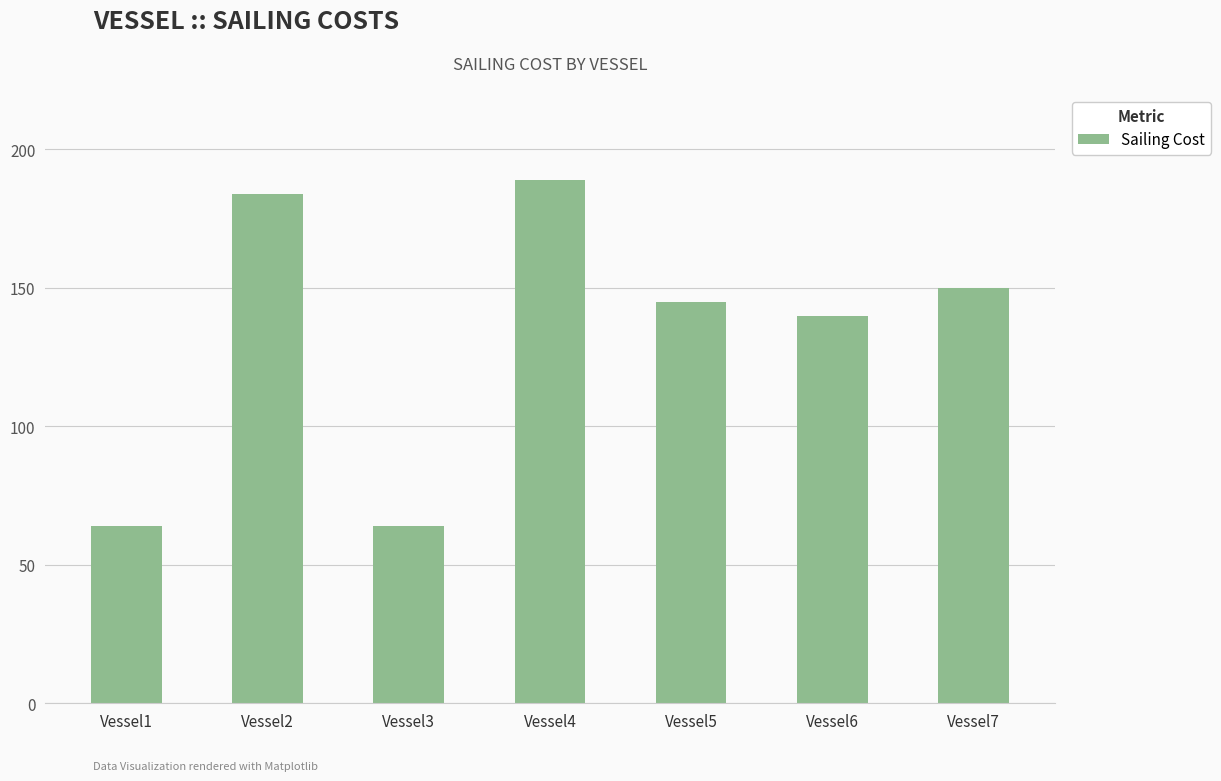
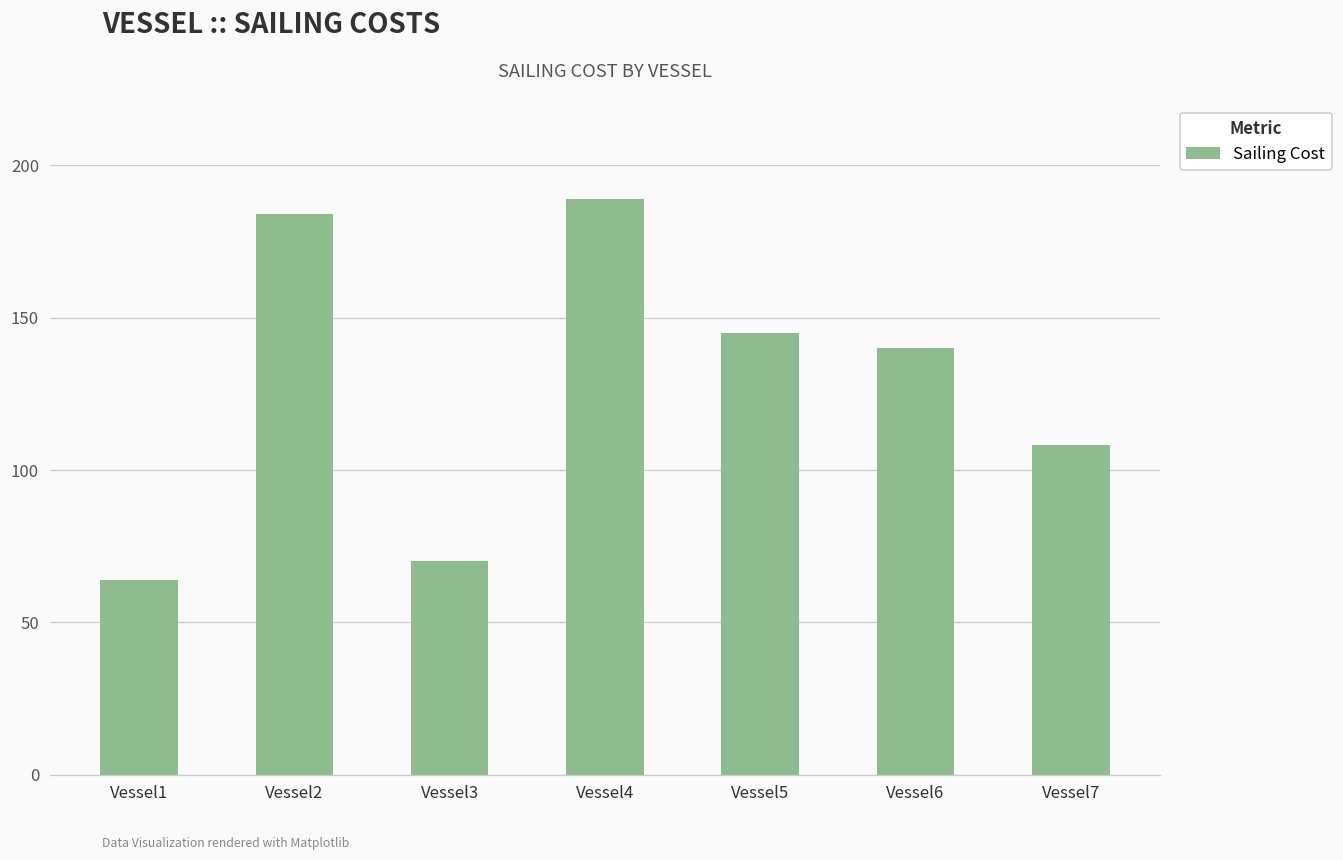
Vessel3: 64 -> 70
Vessel7: 150 -> 108
